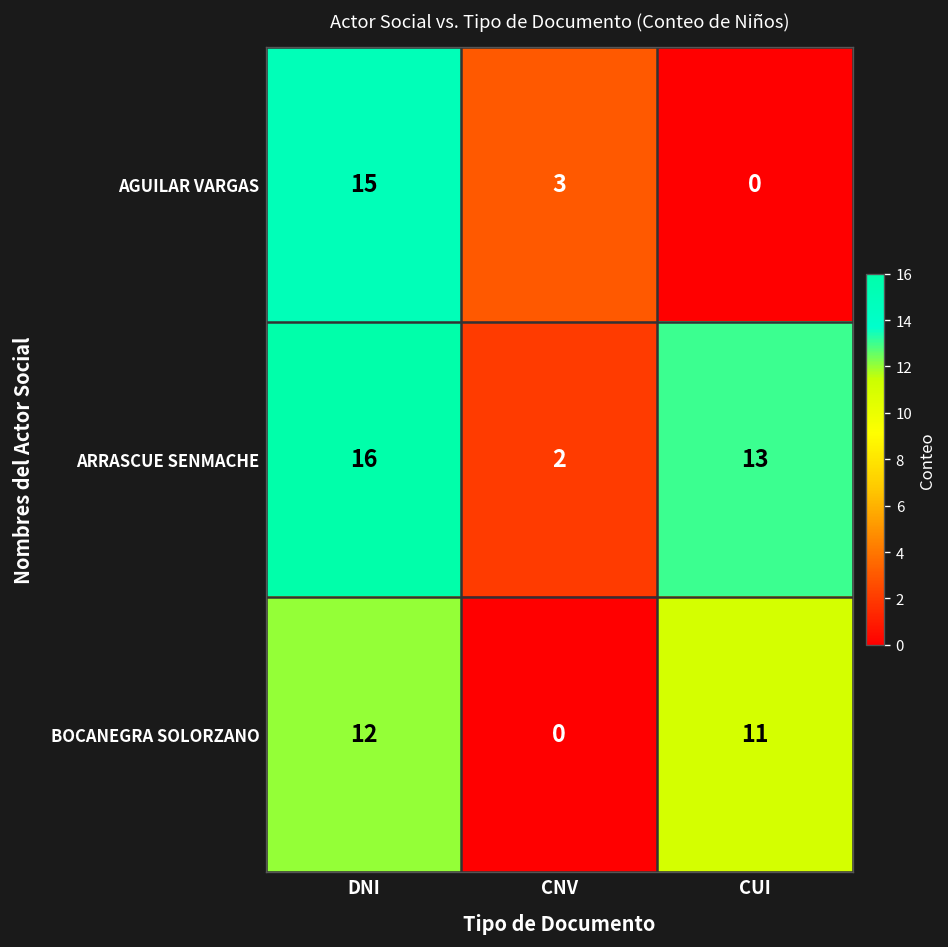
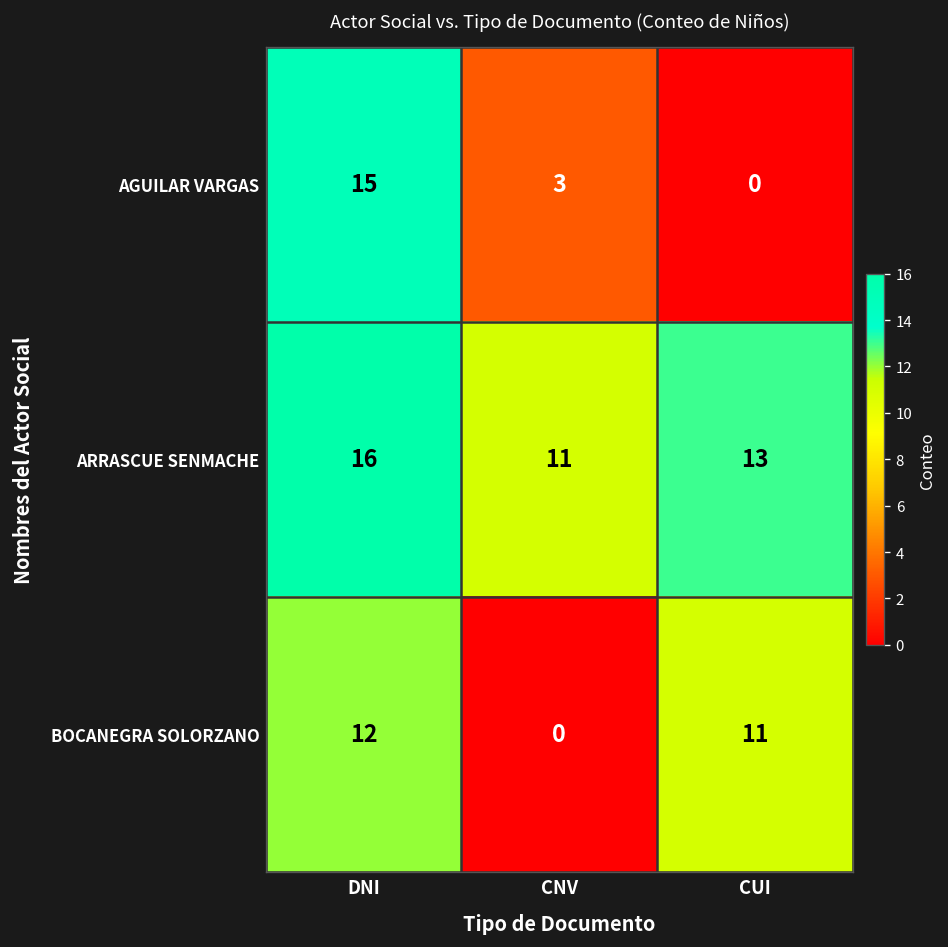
ARRASCUE SENMACHE, CNV: 2 -> 11
